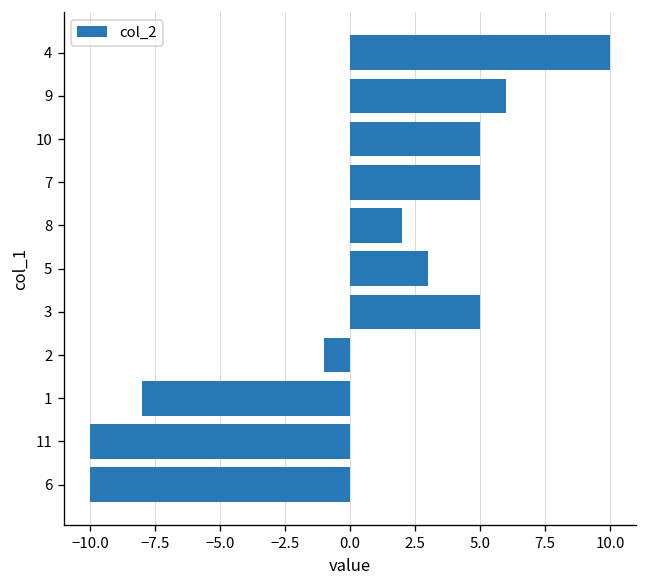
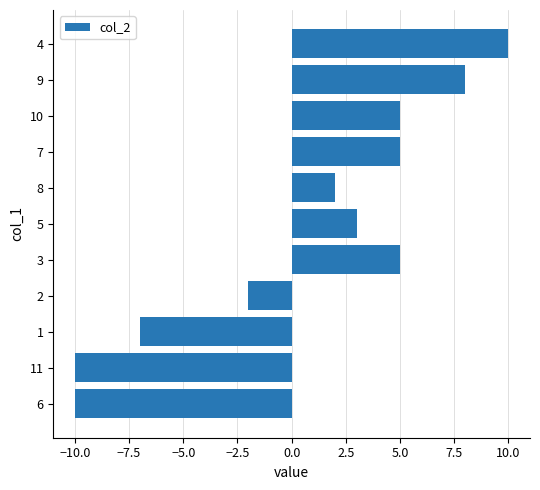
9: 6 -> 8
2: -1 -> -2
1: -8 -> -7
